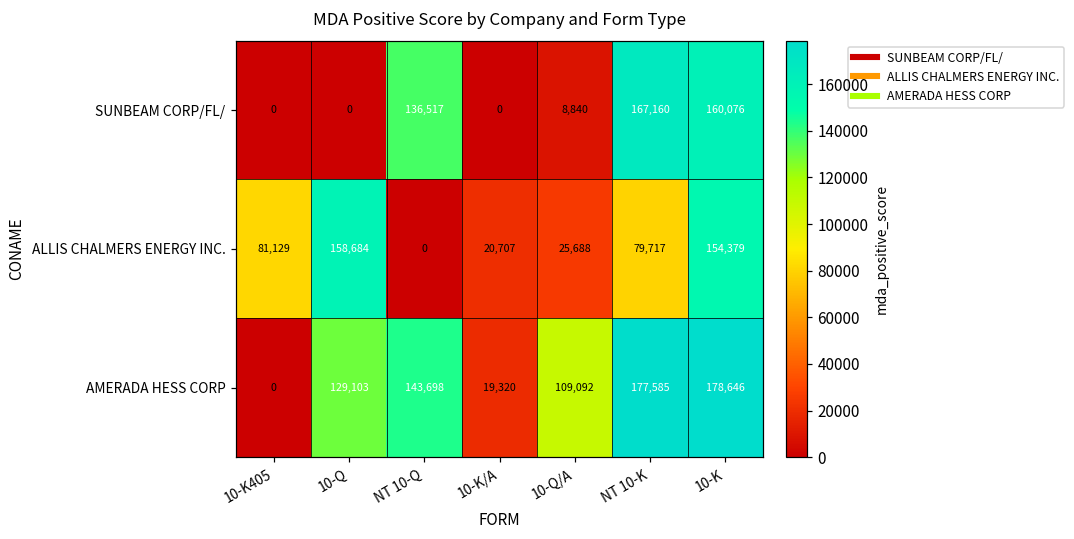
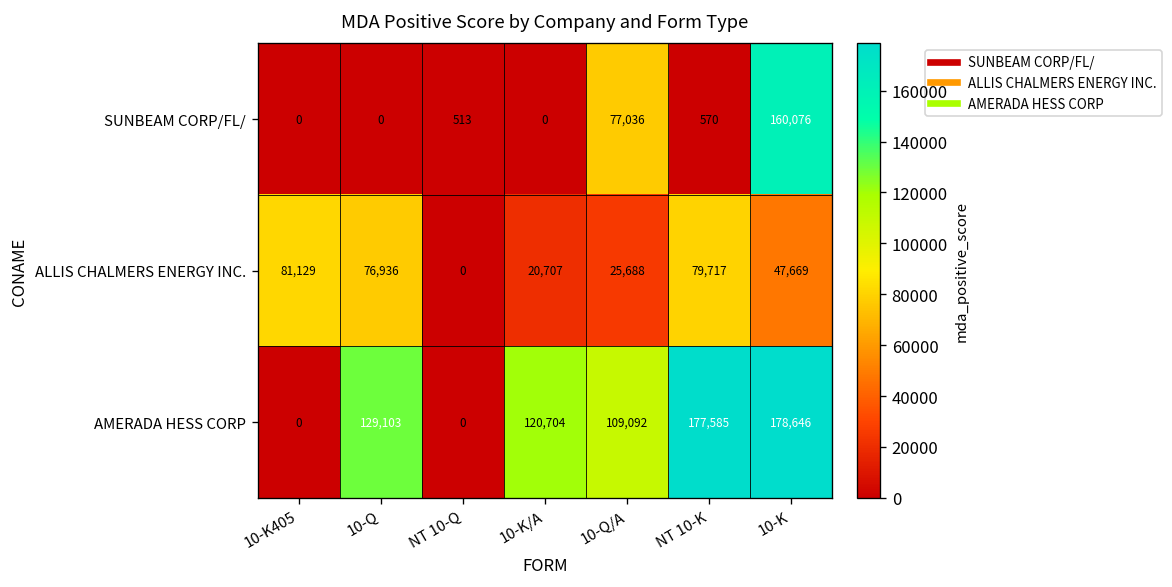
SUNBEAM CORP/FL/, NT 10-Q: 136,517 -> 513
SUNBEAM CORP/FL/, 10-Q/A: 8,840 -> 77,036
SUNBEAM CORP/FL/, NT 10-K: 167,160 -> 570
ALLIS CHALMERS ENERGY INC., 10-Q: 158,684 -> 76,936
ALLIS CHALMERS ENERGY INC., 10-K: 154,379 -> 47,669
AMERADA HESS CORP, NT 10-Q: 143,698 -> 0
AMERADA HESS CORP, 10-K/A: 19,320 -> 120,704
